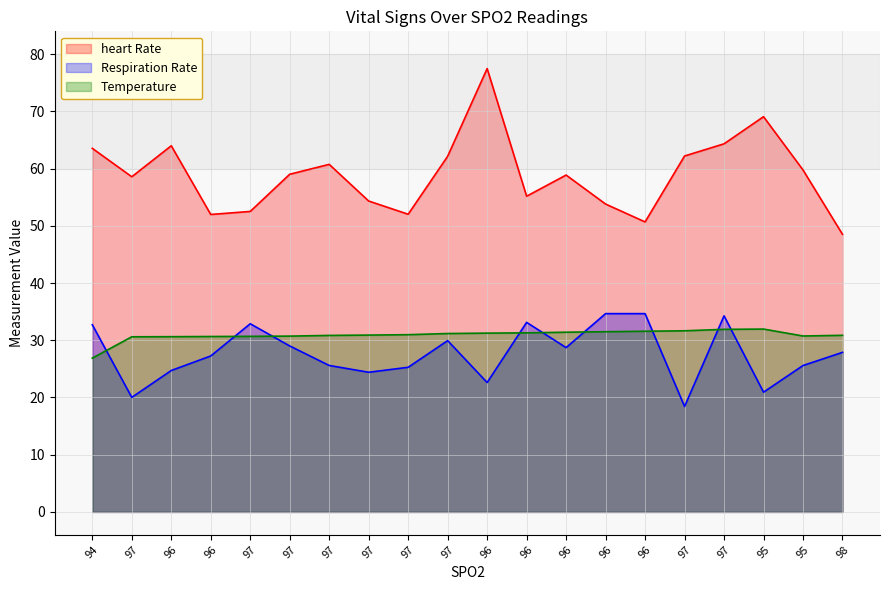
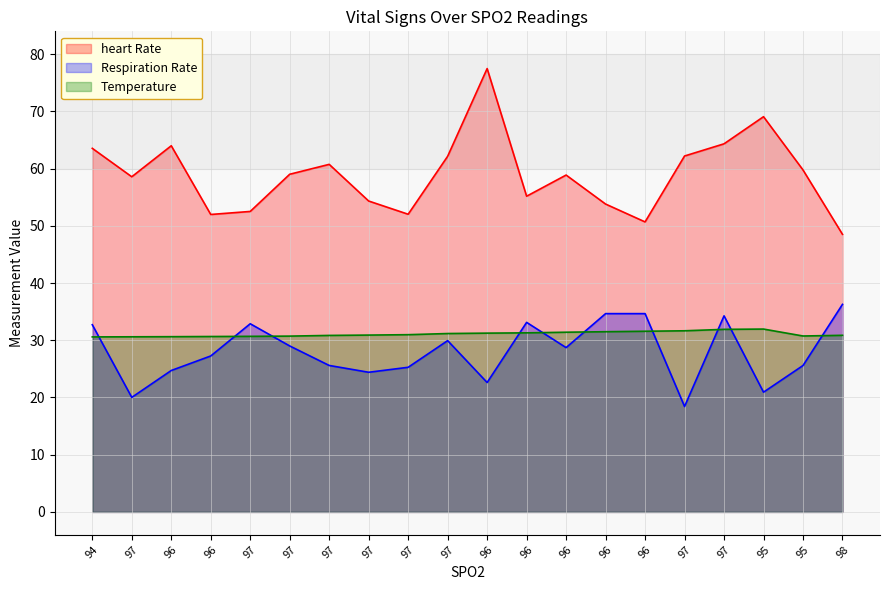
Temperature, 94: 27 -> 31
Respiration Rate, 98: 28 -> 36
